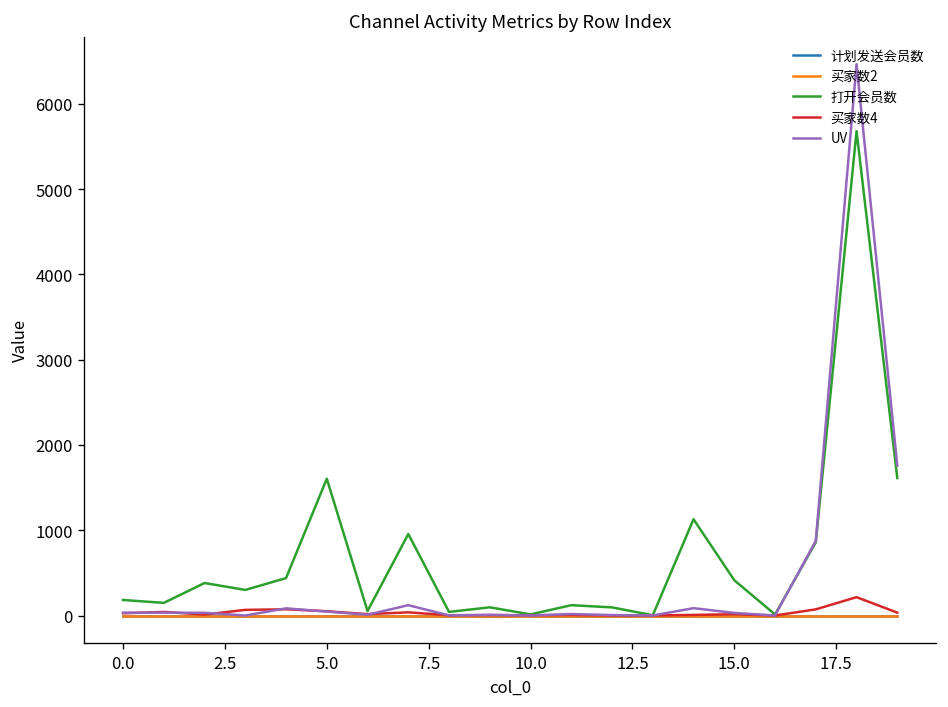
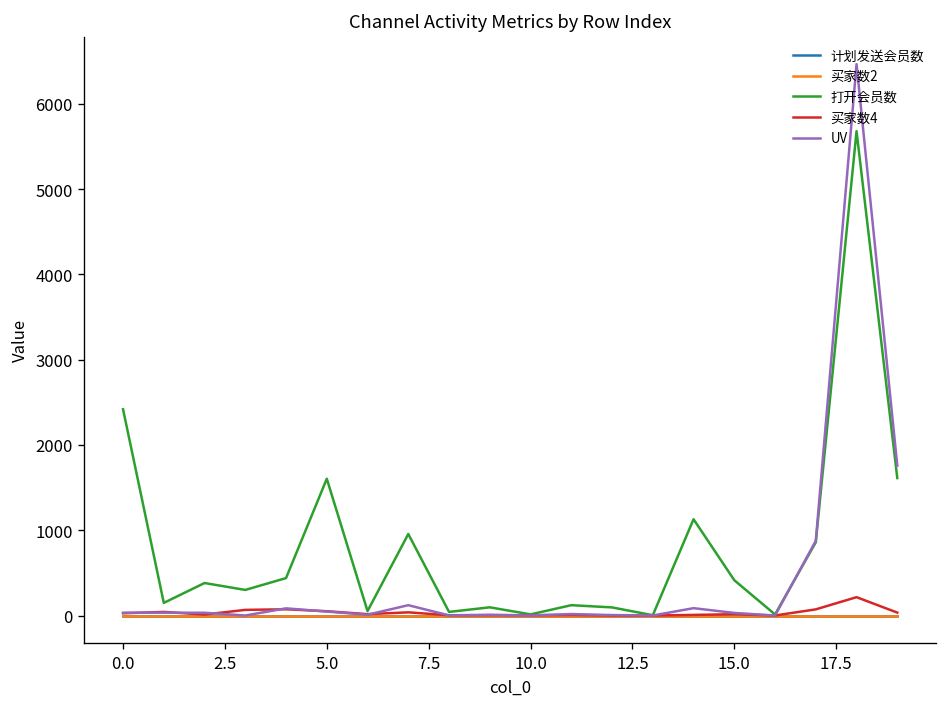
打开会员数, 0.0: 200 -> 2400
